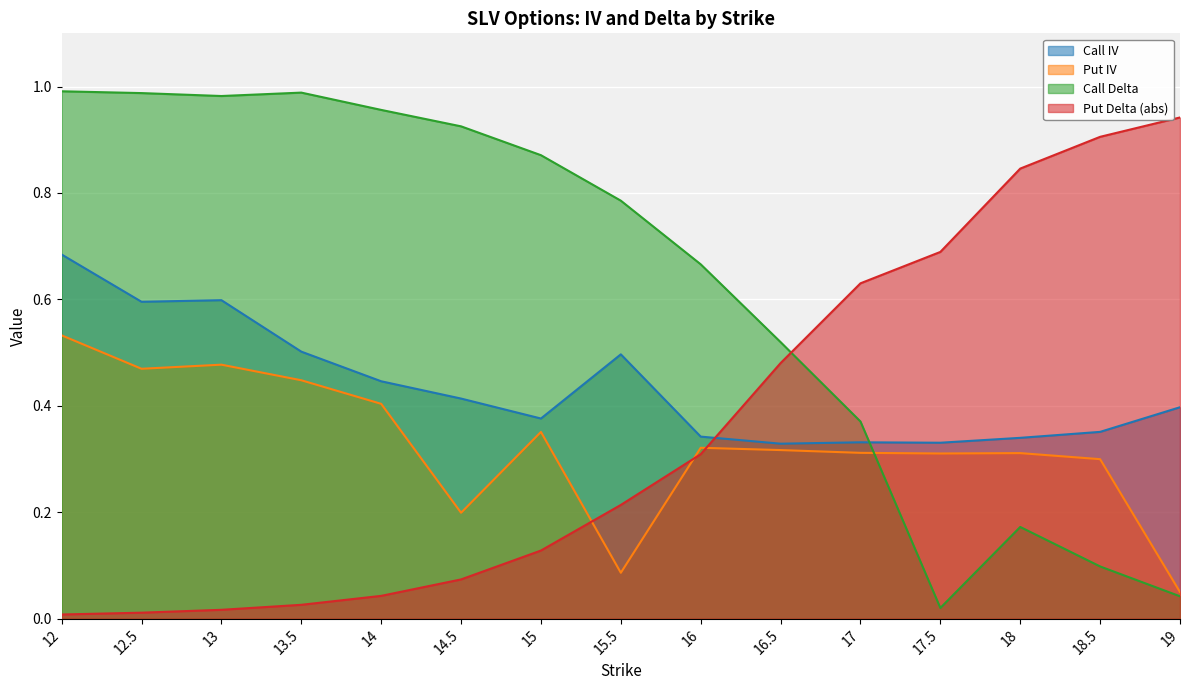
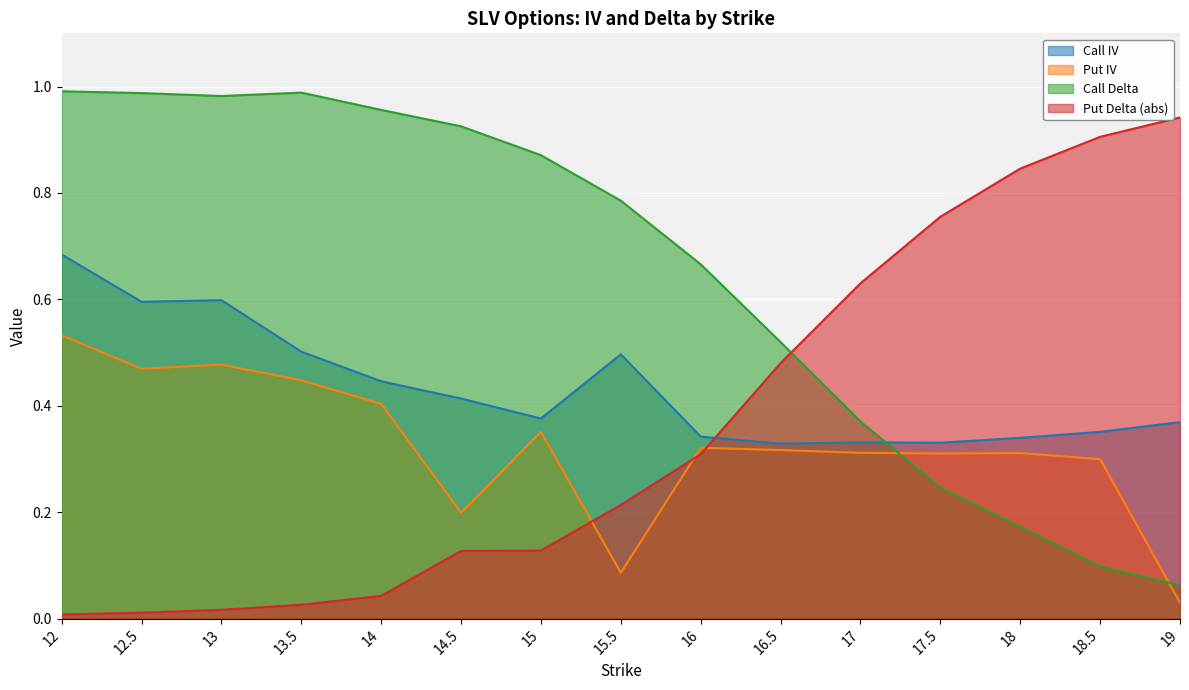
Put Delta (abs), 14.5: 0.07 -> 0.13
Call Delta, 17.5: 0.02 -> 0.25
Put Delta (abs), 17.5: 0.69 -> 0.76
Call IV, 19: 0.40 -> 0.37
Put IV, 19: 0.05 -> 0.03
Call Delta, 19: 0.04 -> 0.06
